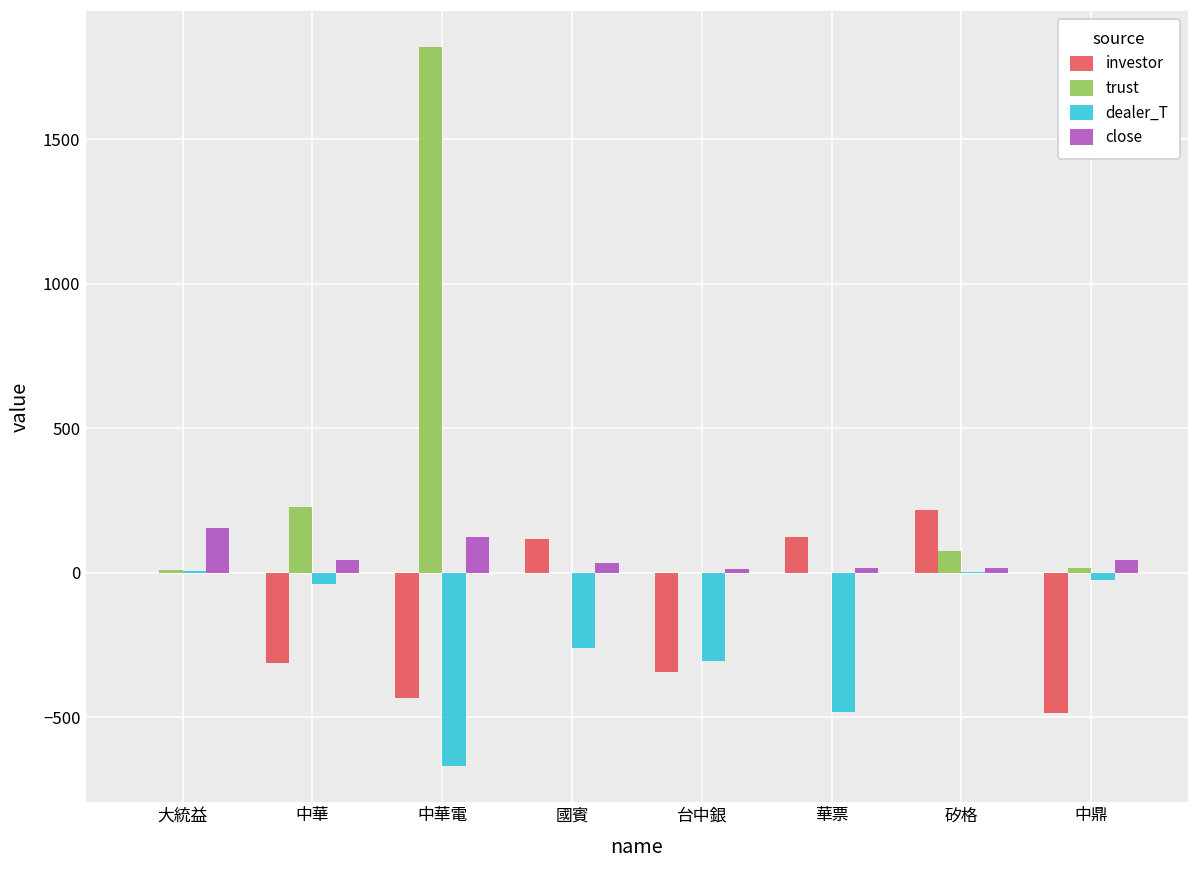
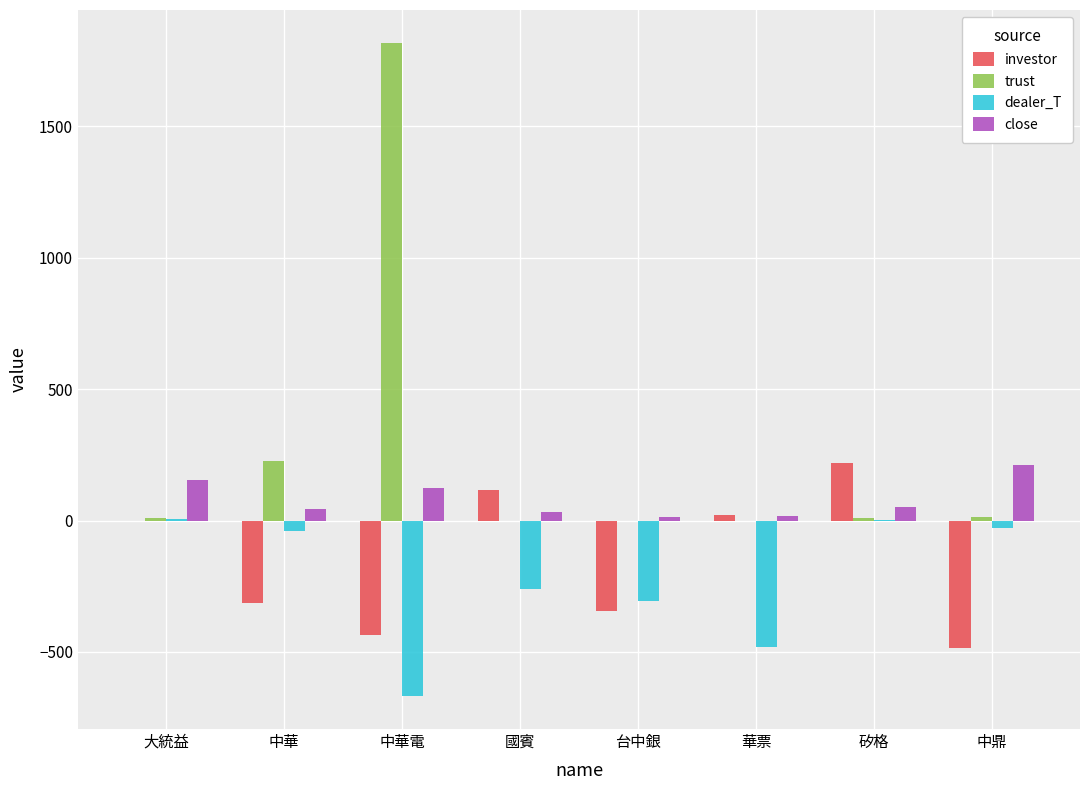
investor, 華票: 120 -> 20
trust, 矽格: 80 -> 10
close, 矽格: 20 -> 50
close, 中鼎: 50 -> 210
